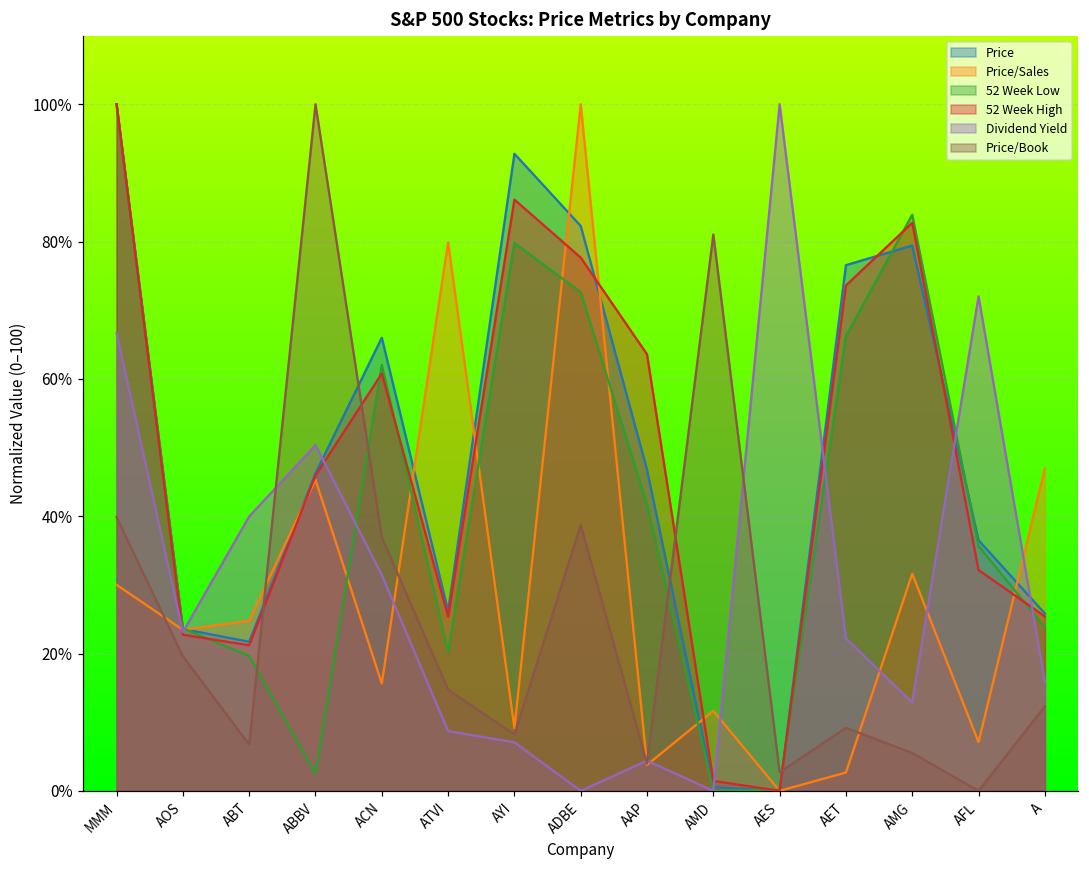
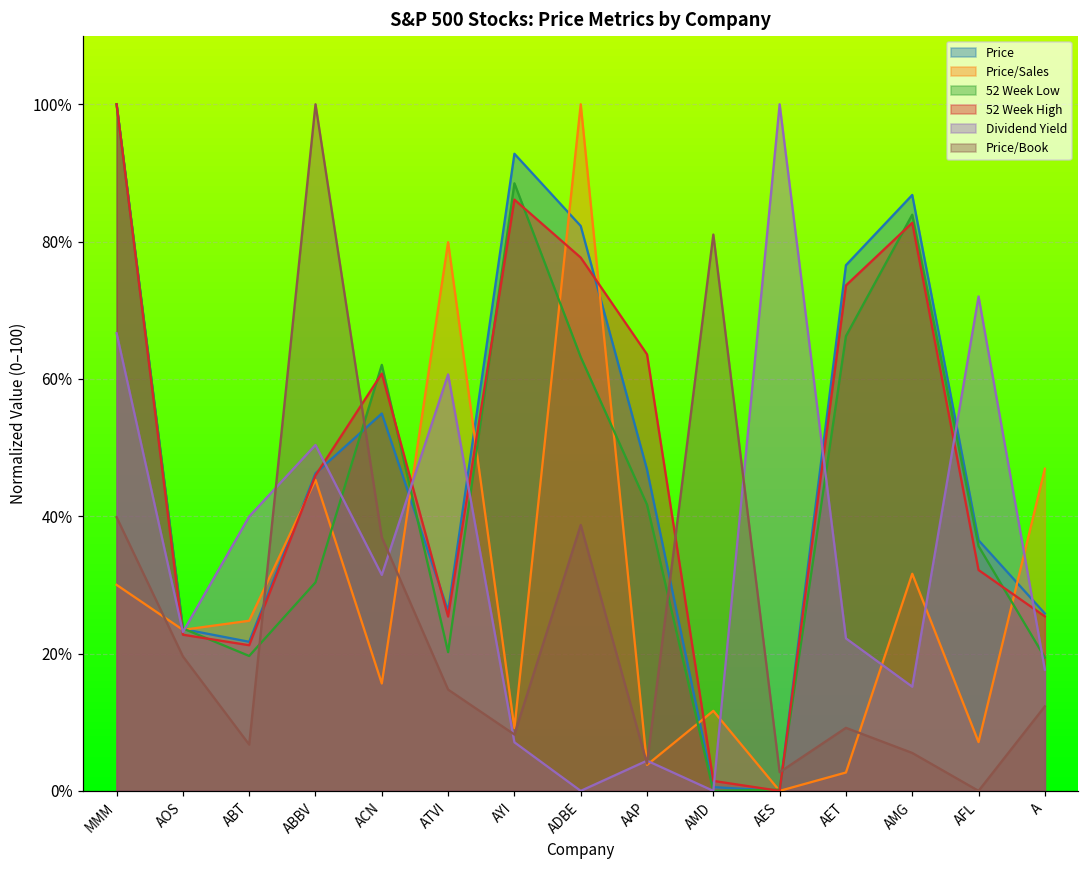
52 Week Low, ABBV: 3% -> 30%
Price, ACN: 66% -> 55%
Dividend Yield, ATVI: 9% -> 61%
52 Week Low, AYI: 80% -> 88%
52 Week Low, ADBE: 73% -> 63%
Price, AMG: 79% -> 87%
Dividend Yield, AMG: 13% -> 15%
52 Week Low, A: 24% -> 19%
Dividend Yield, A: 16% -> 18%
